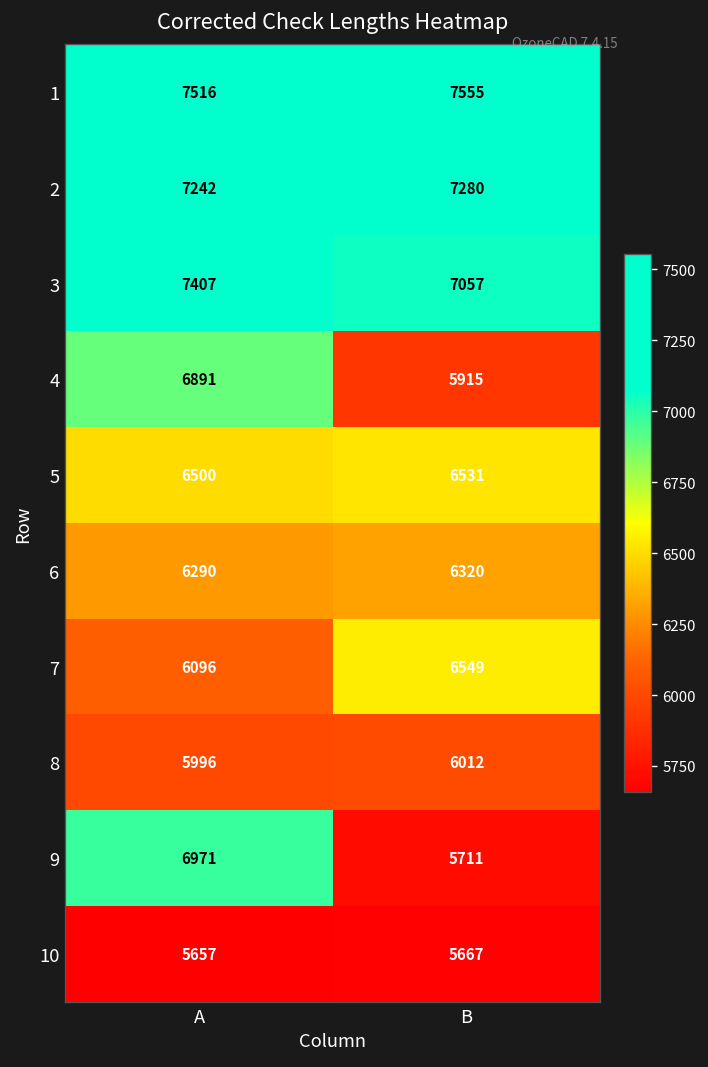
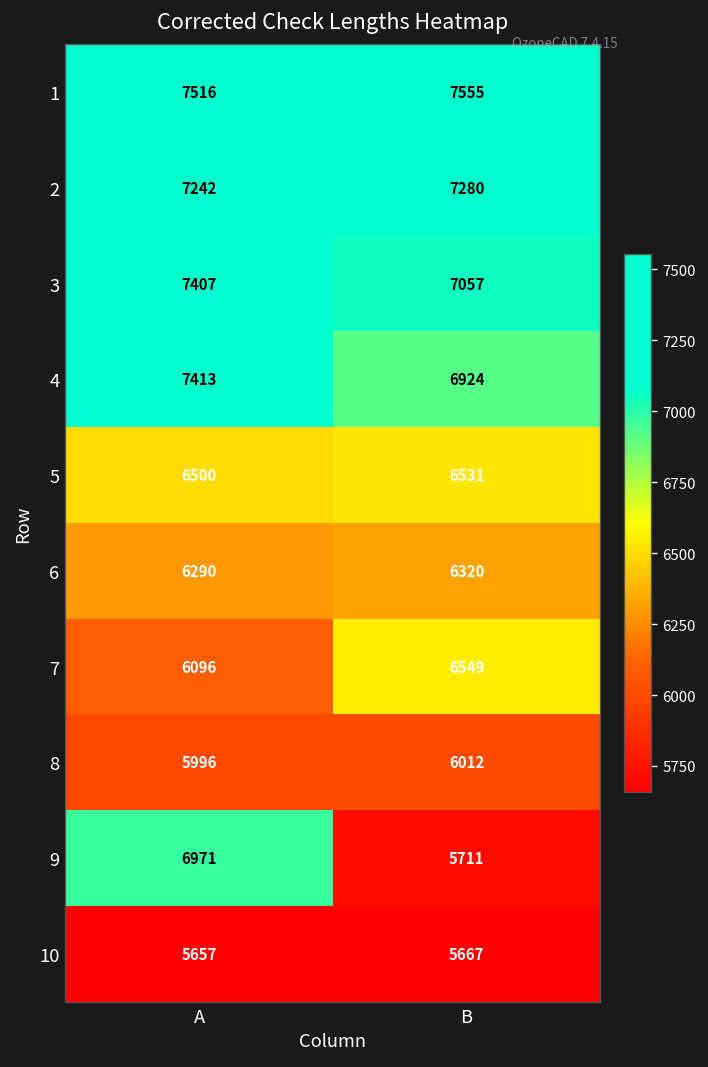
4, A: 6891 -> 7413
4, B: 5915 -> 6924
